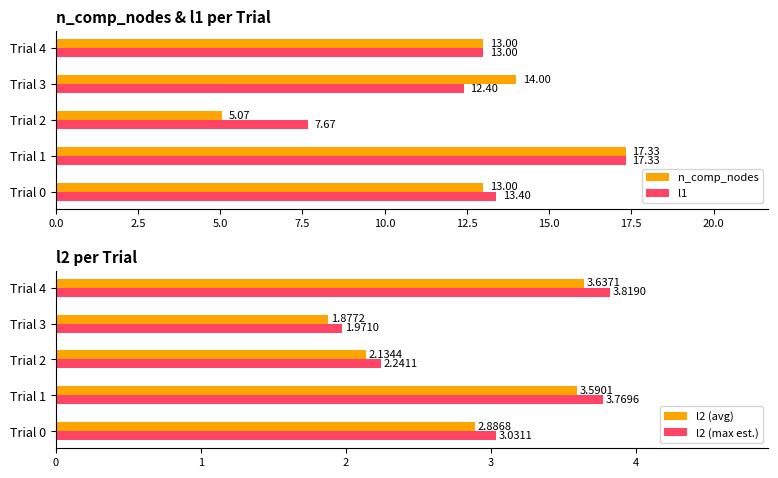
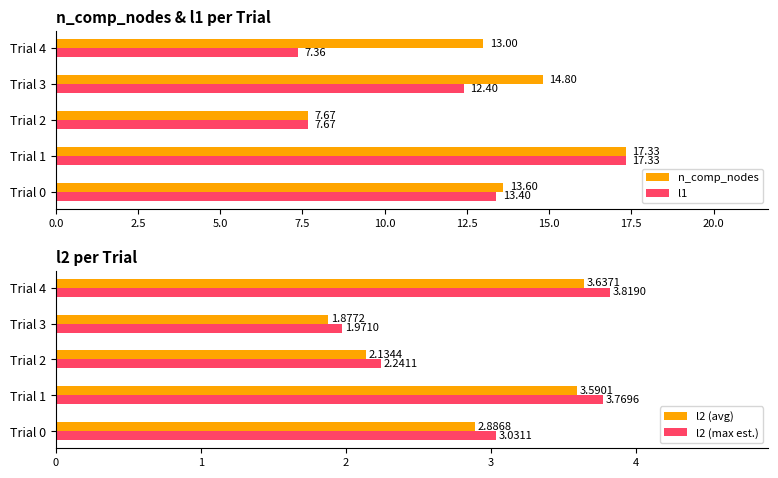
n_comp_nodes & l1 per Trial, l1, Trial 4: 13.00 -> 7.36
n_comp_nodes & l1 per Trial, n_comp_nodes, Trial 3: 14.00 -> 14.80
n_comp_nodes & l1 per Trial, n_comp_nodes, Trial 2: 5.07 -> 7.67
n_comp_nodes & l1 per Trial, n_comp_nodes, Trial 0: 13.00 -> 13.60
